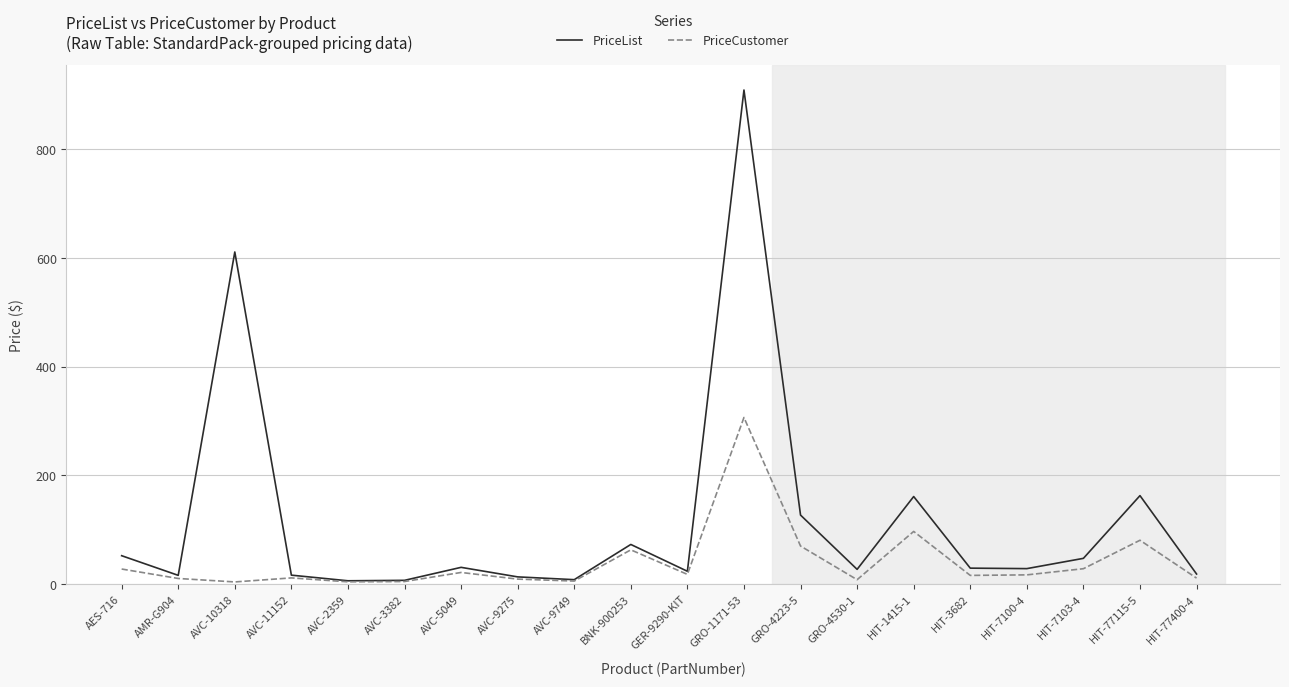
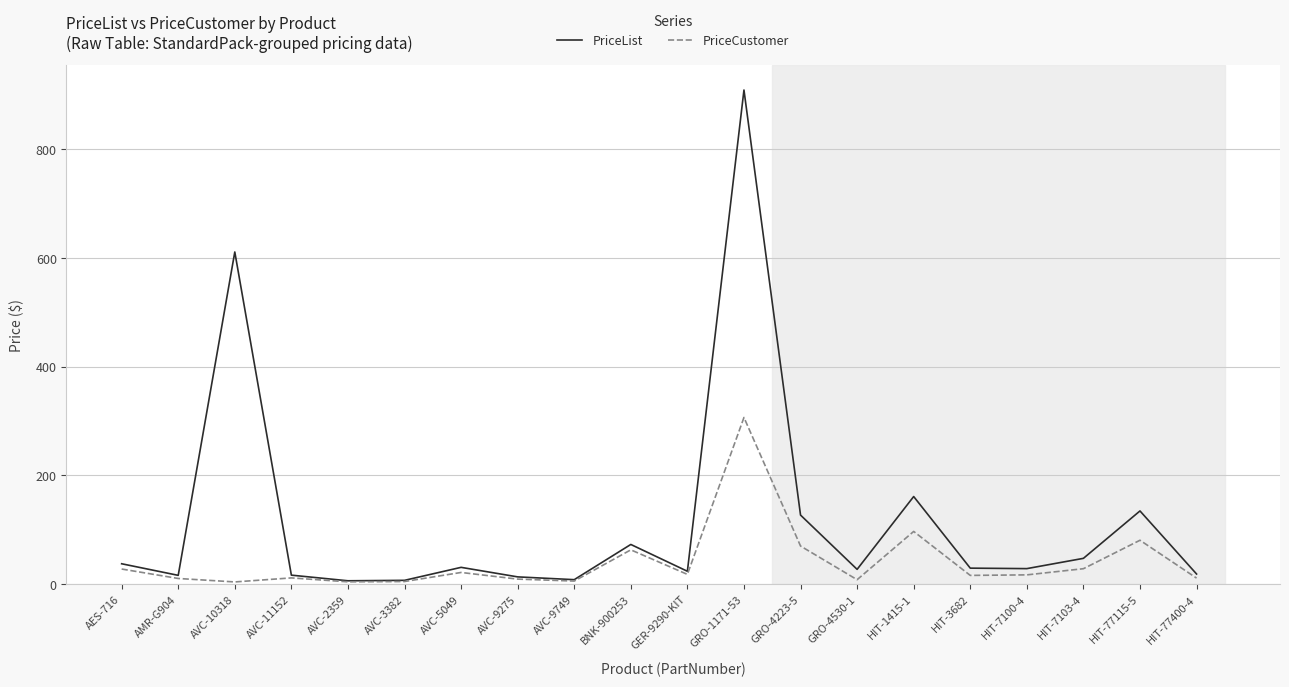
PriceList, AES-716: 50 -> 40
PriceList, HIT-77115-5: 160 -> 130
